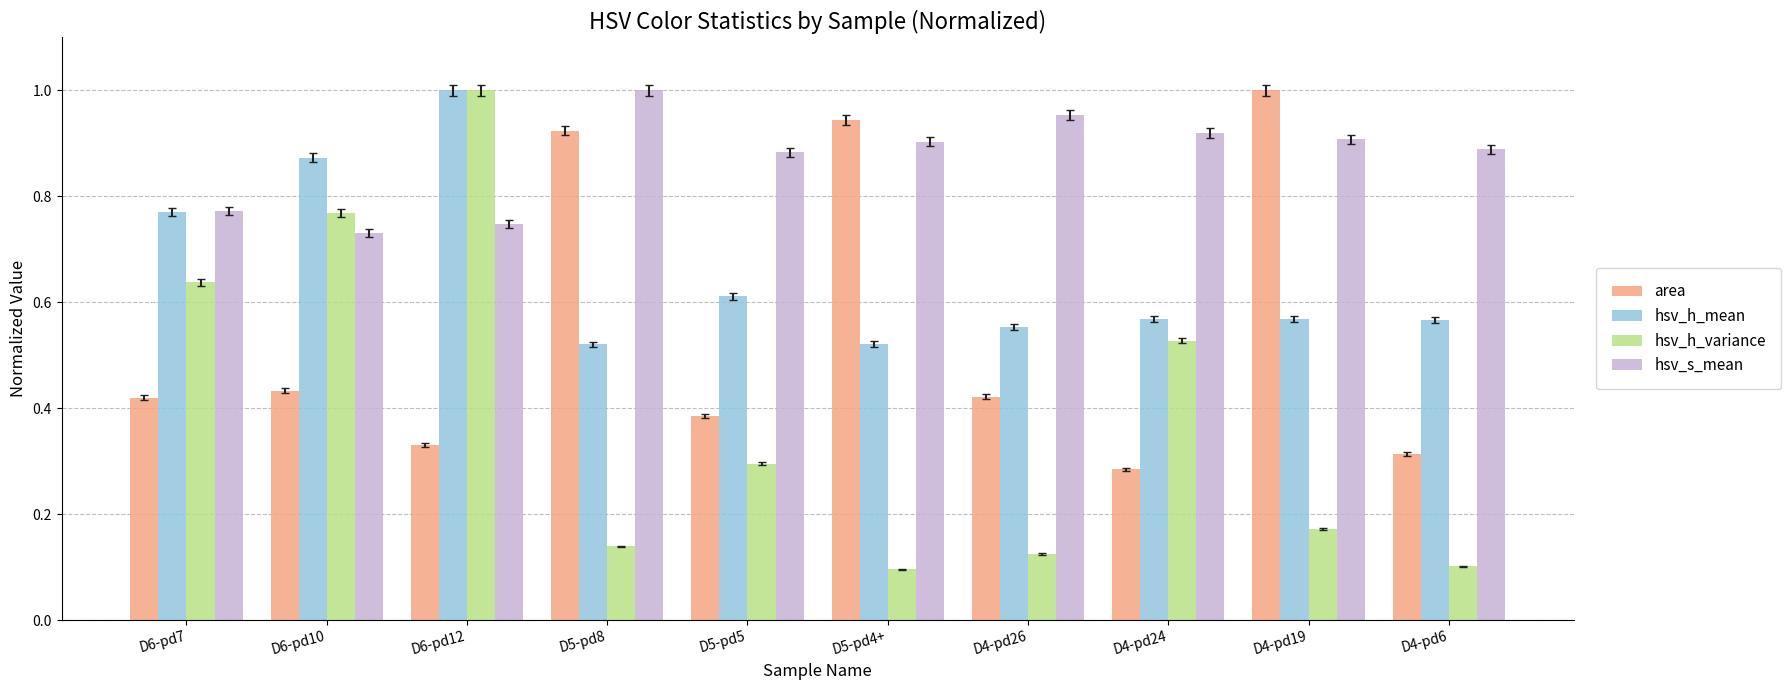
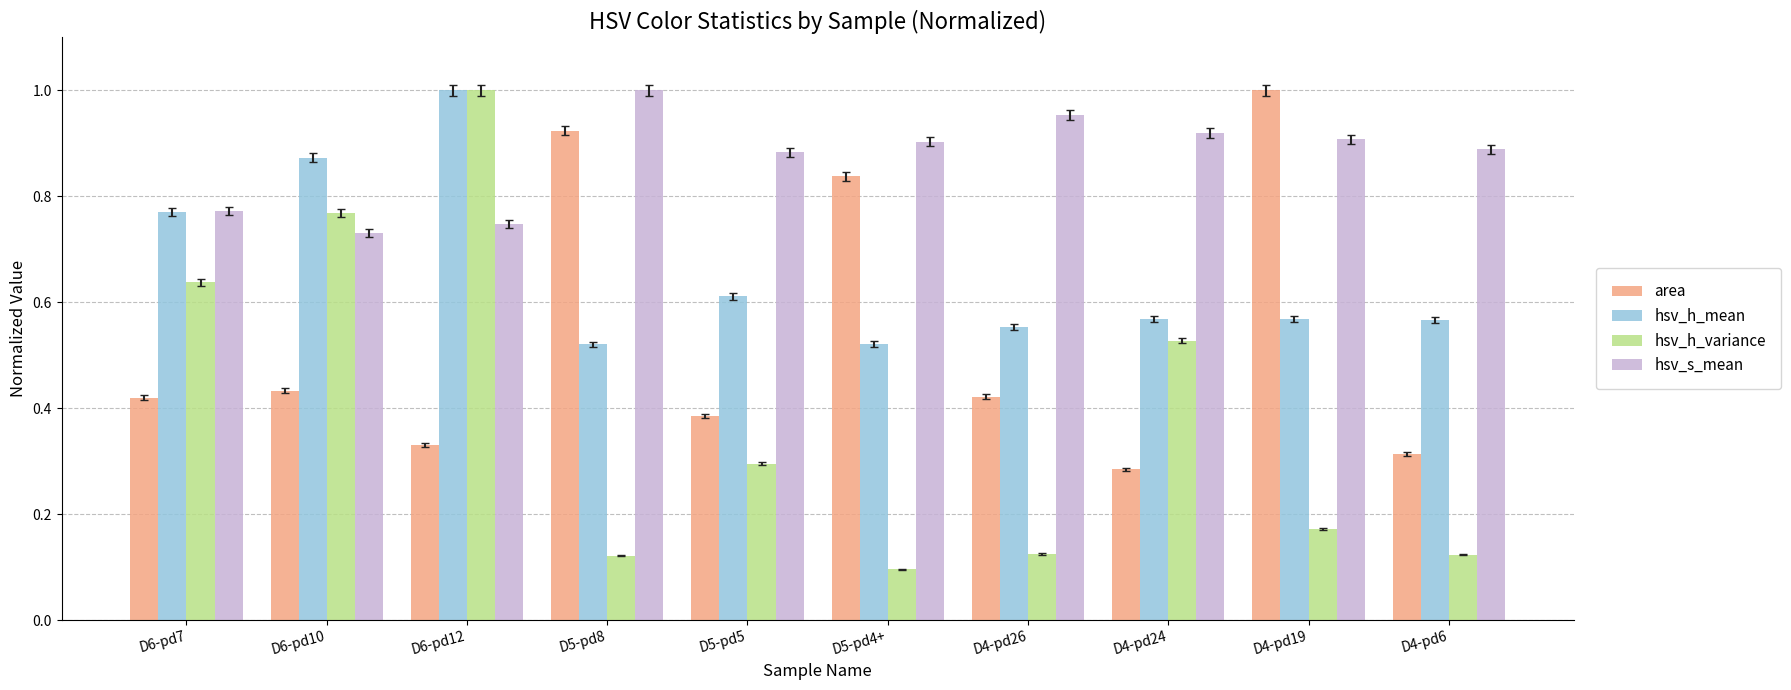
hsv_h_variance, D5-pd8: 0.14 -> 0.12
area, D5-pd4+: 0.94 -> 0.84
hsv_h_variance, D4-pd6: 0.10 -> 0.12
